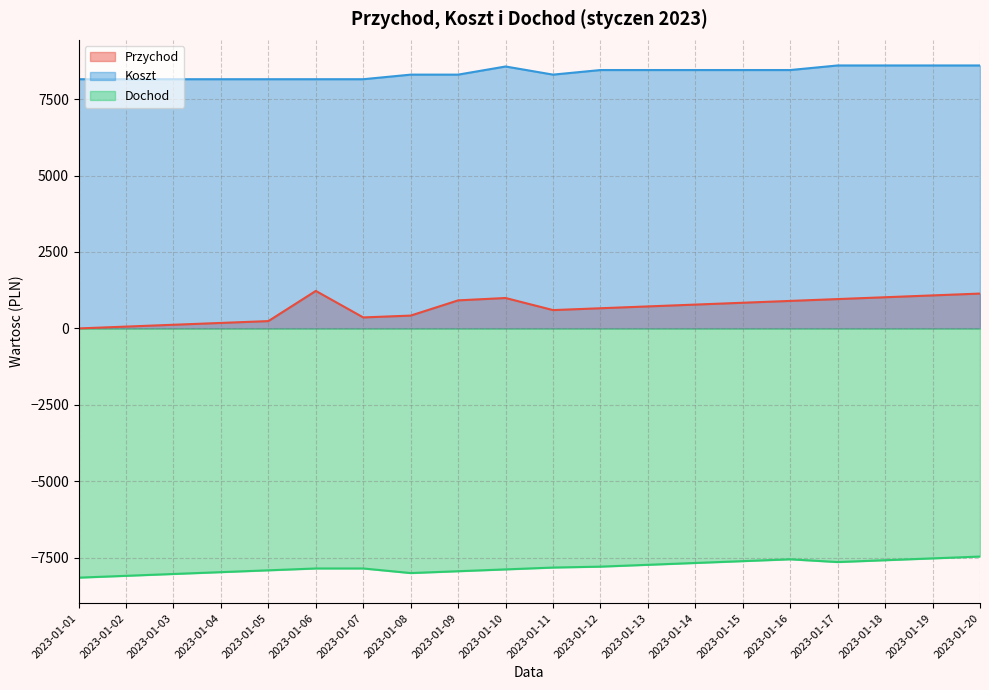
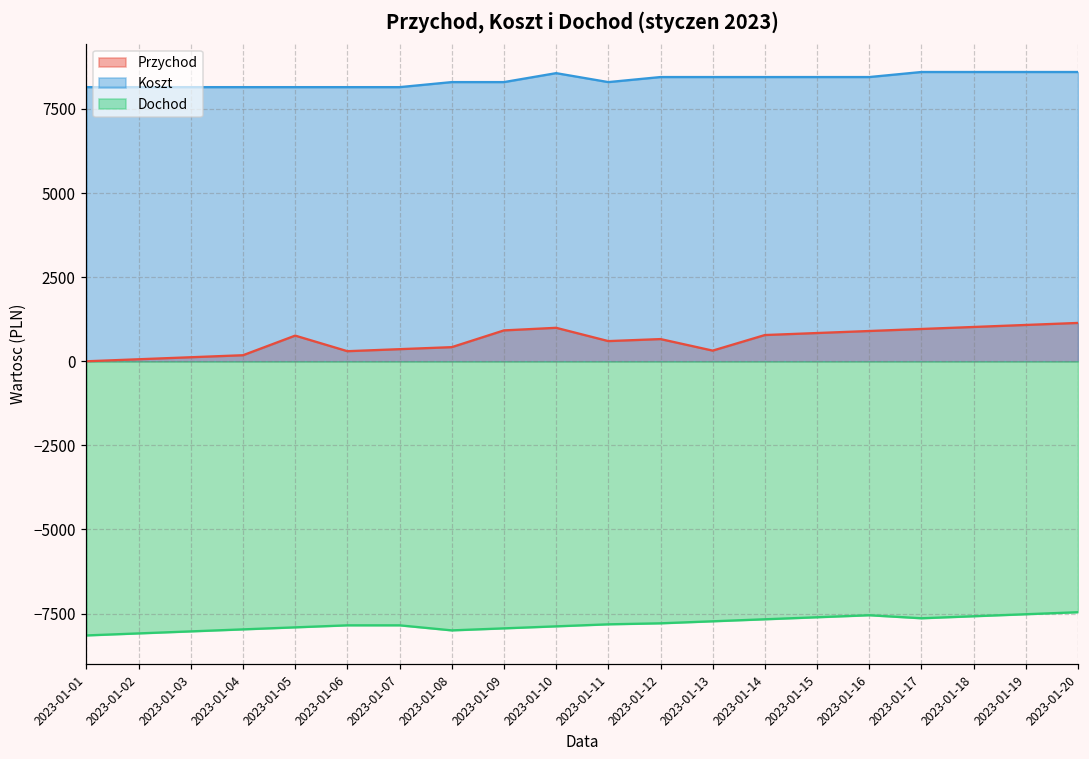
Przychod, 2023-01-05: 200 -> 800
Przychod, 2023-01-06: 1200 -> 300
Przychod, 2023-01-13: 700 -> 300
